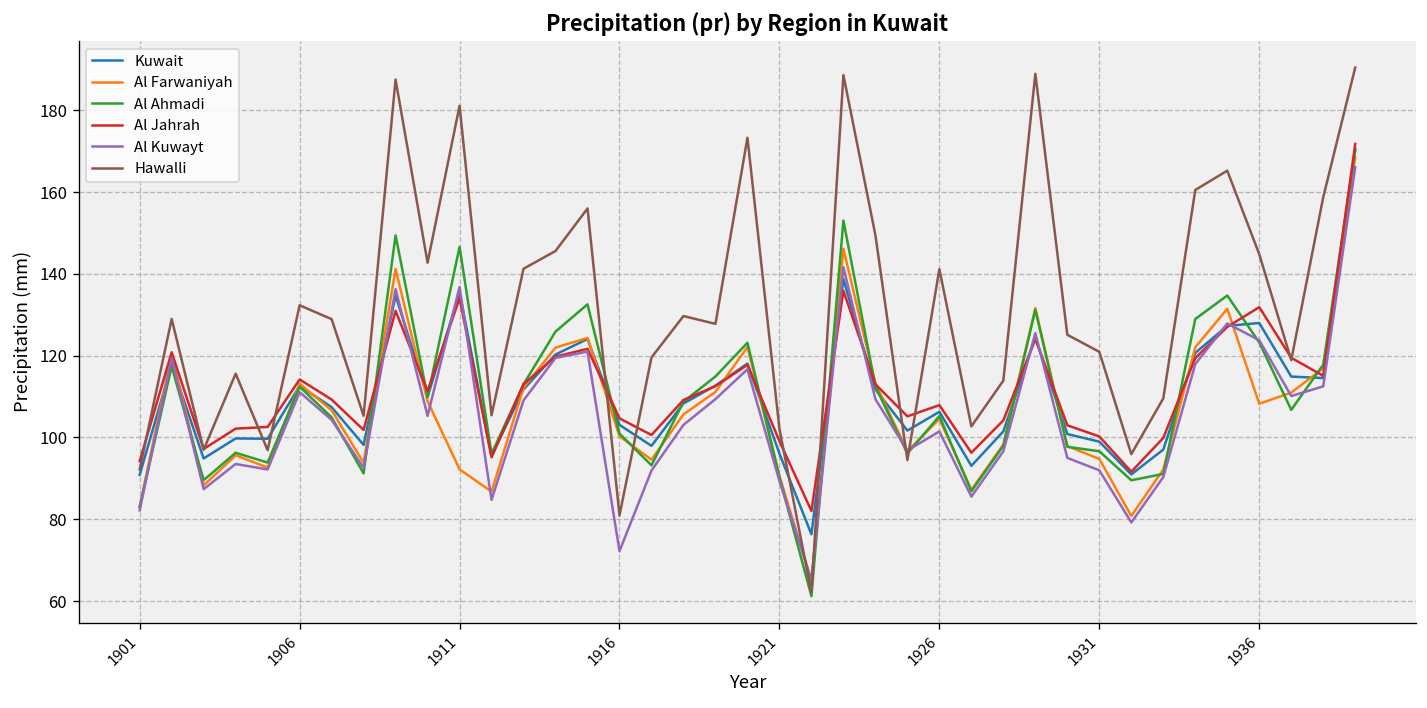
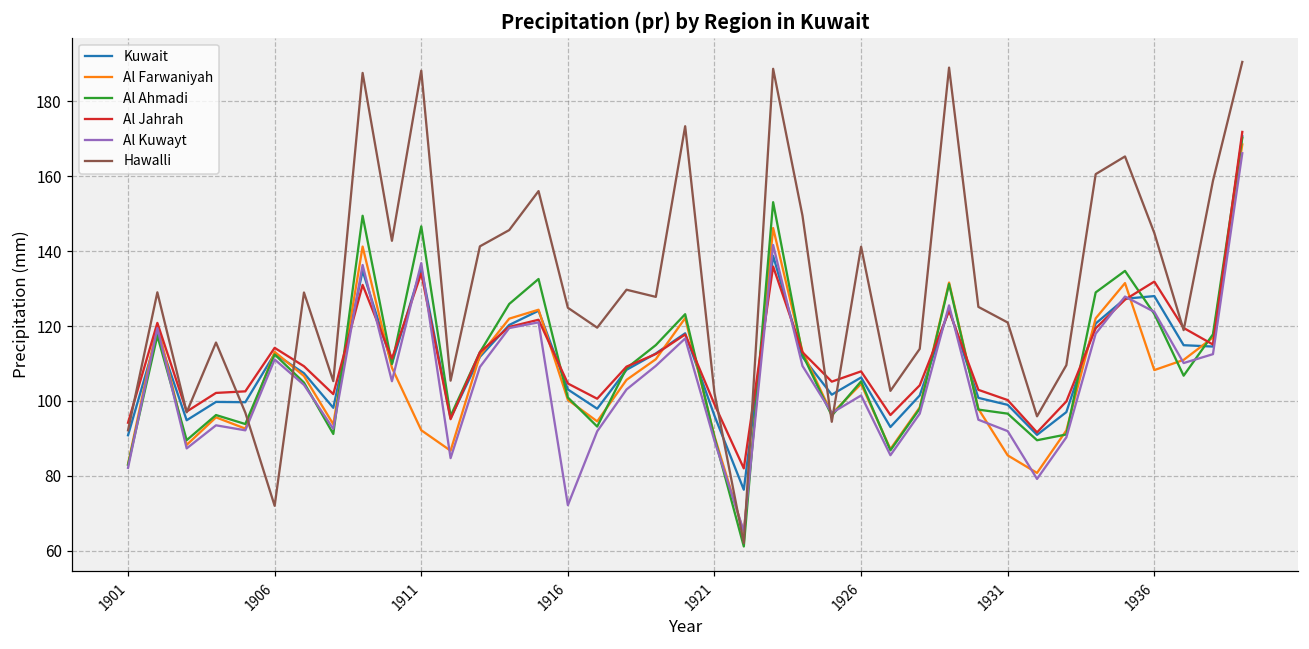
Hawalli, 1906: 132 -> 72
Hawalli, 1911: 181 -> 188
Hawalli, 1916: 81 -> 125
Al Farwaniyah, 1931: 95 -> 85
